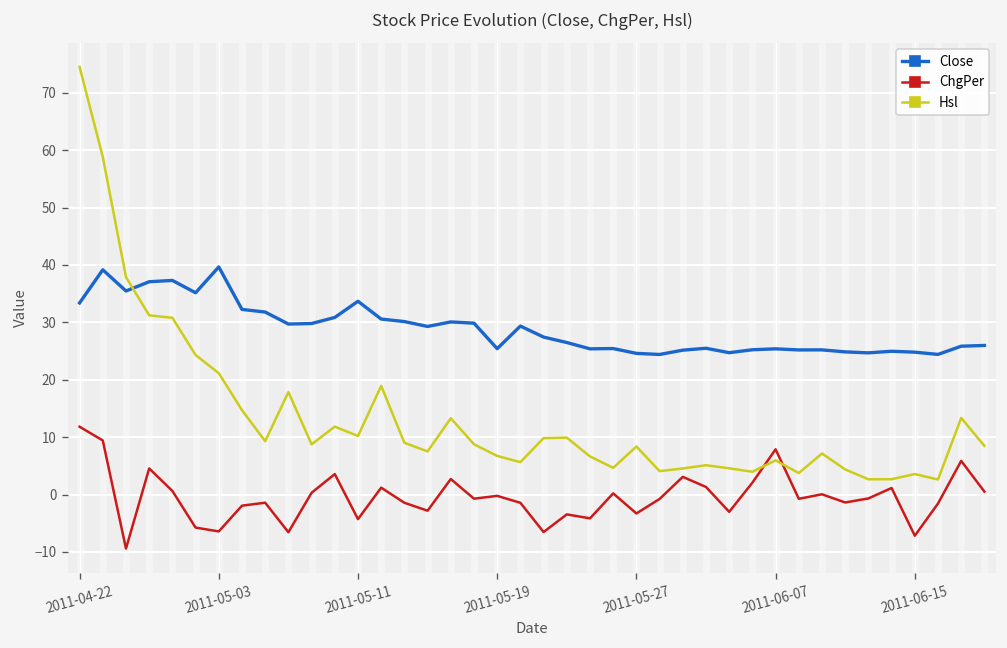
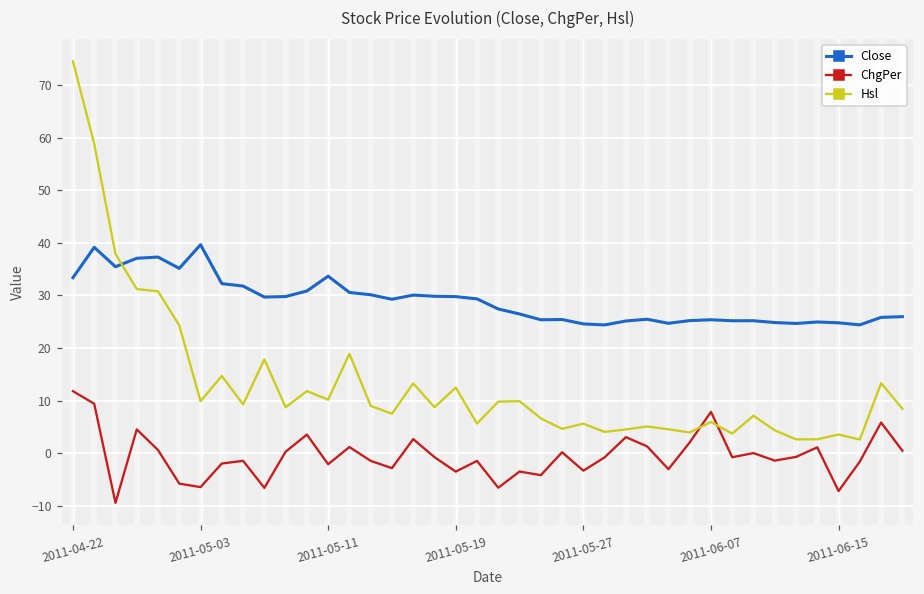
Hsl, 2011-05-03: 21 -> 10
ChgPer, 2011-05-11: -4 -> -2
Close, 2011-05-19: 25 -> 30
ChgPer, 2011-05-19: 0 -> -3
Hsl, 2011-05-19: 7 -> 12
Hsl, 2011-05-27: 8 -> 6
